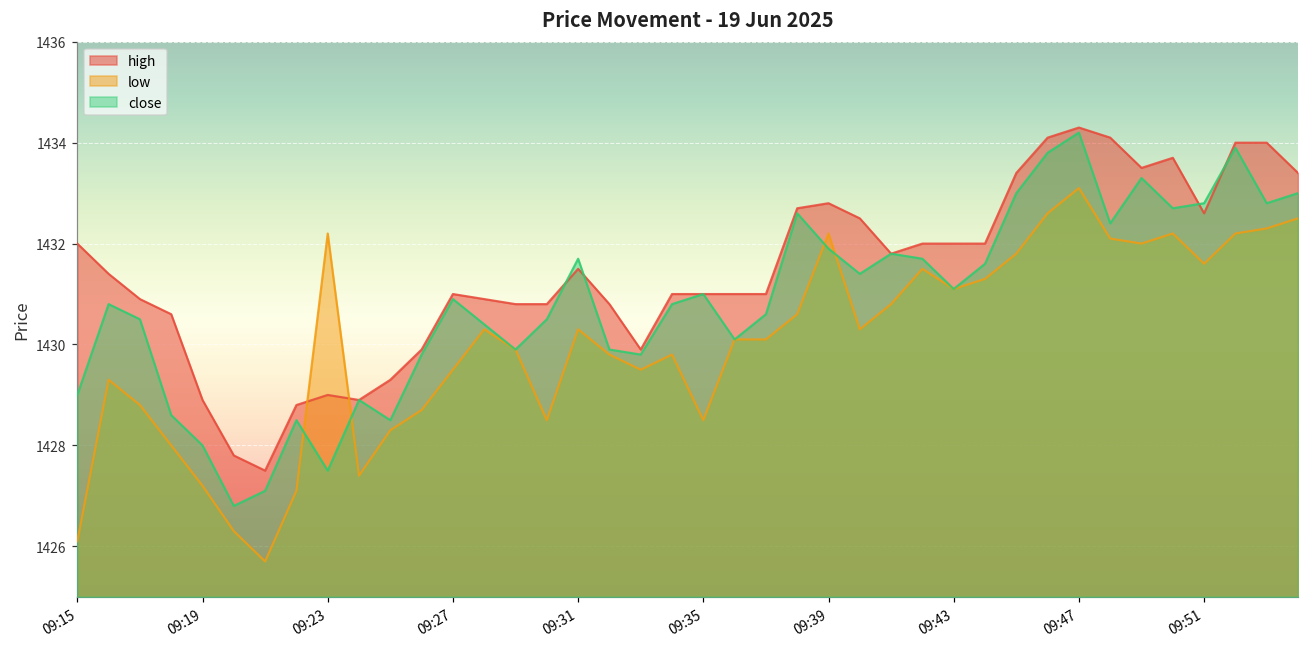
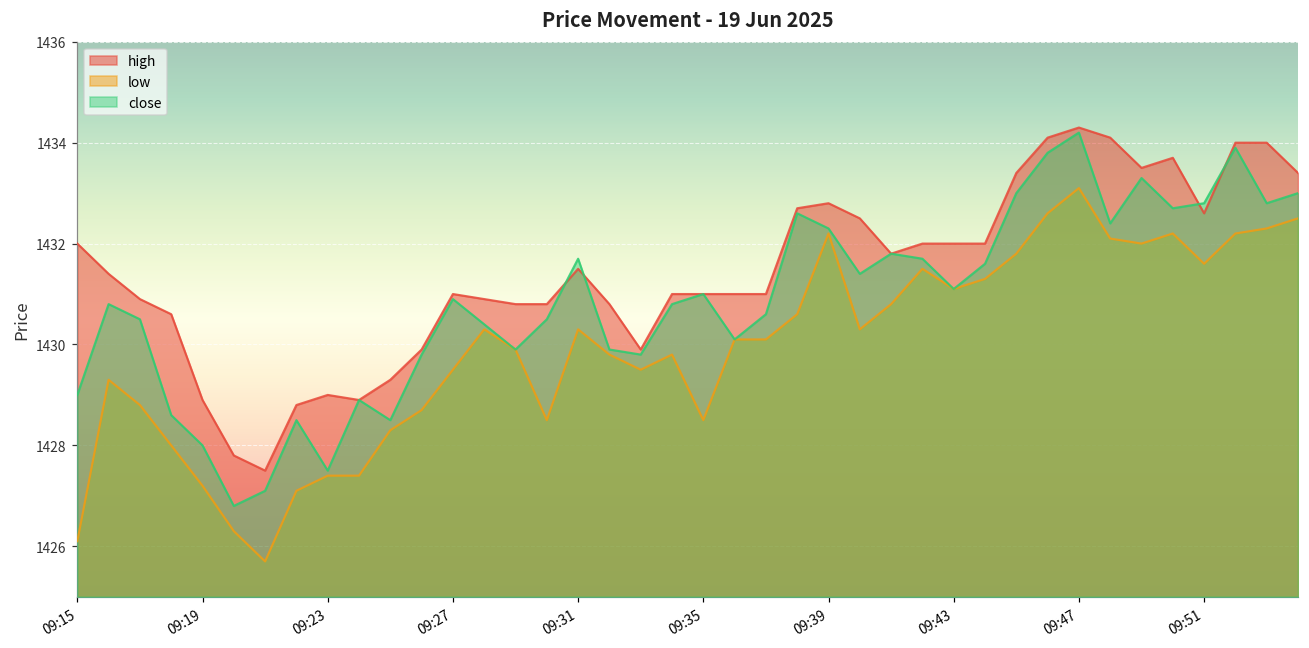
low, 09:23: 1432.2 -> 1427.4
close, 09:39: 1431.9 -> 1432.3
